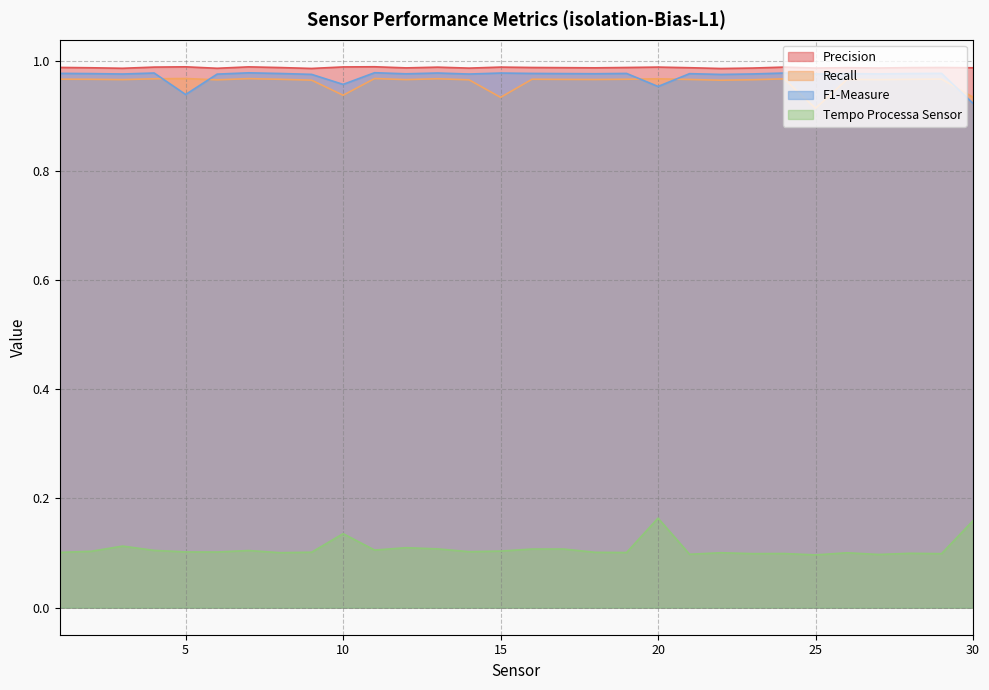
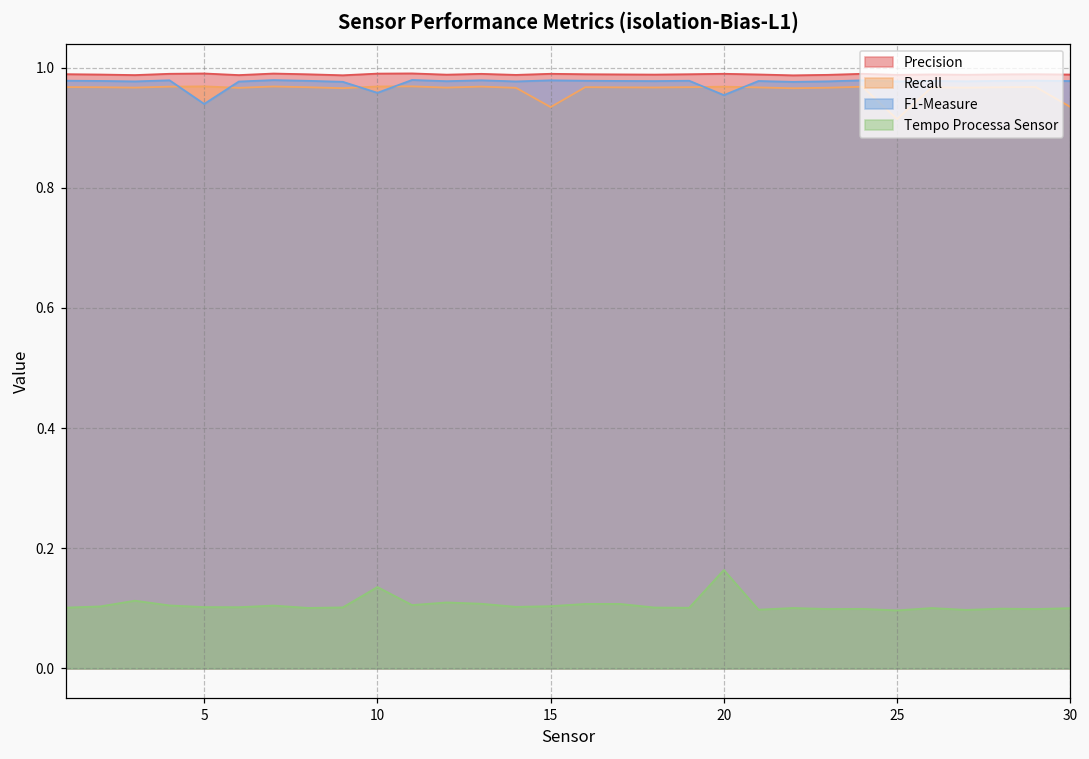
Recall, 10: 0.94 -> 0.97
F1-Measure, 30: 0.92 -> 0.98
Tempo Processa Sensor, 30: 0.16 -> 0.10
